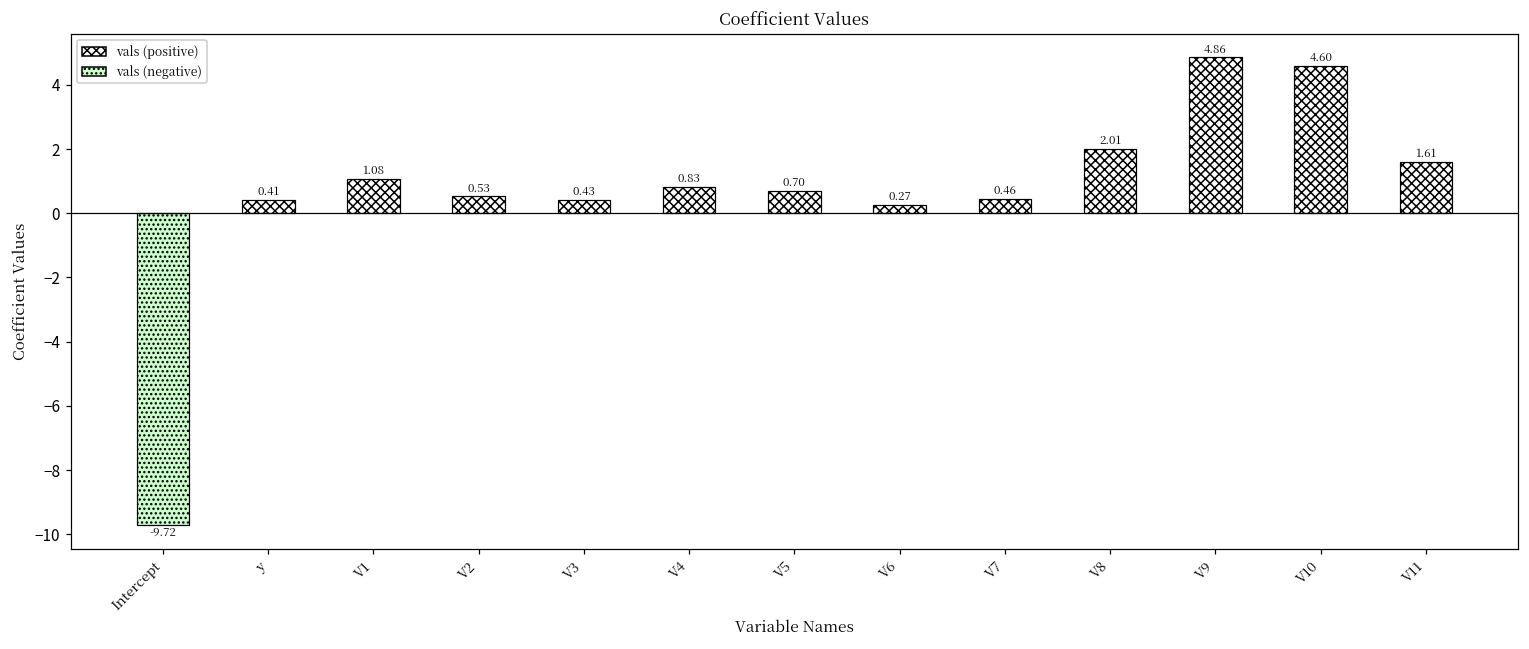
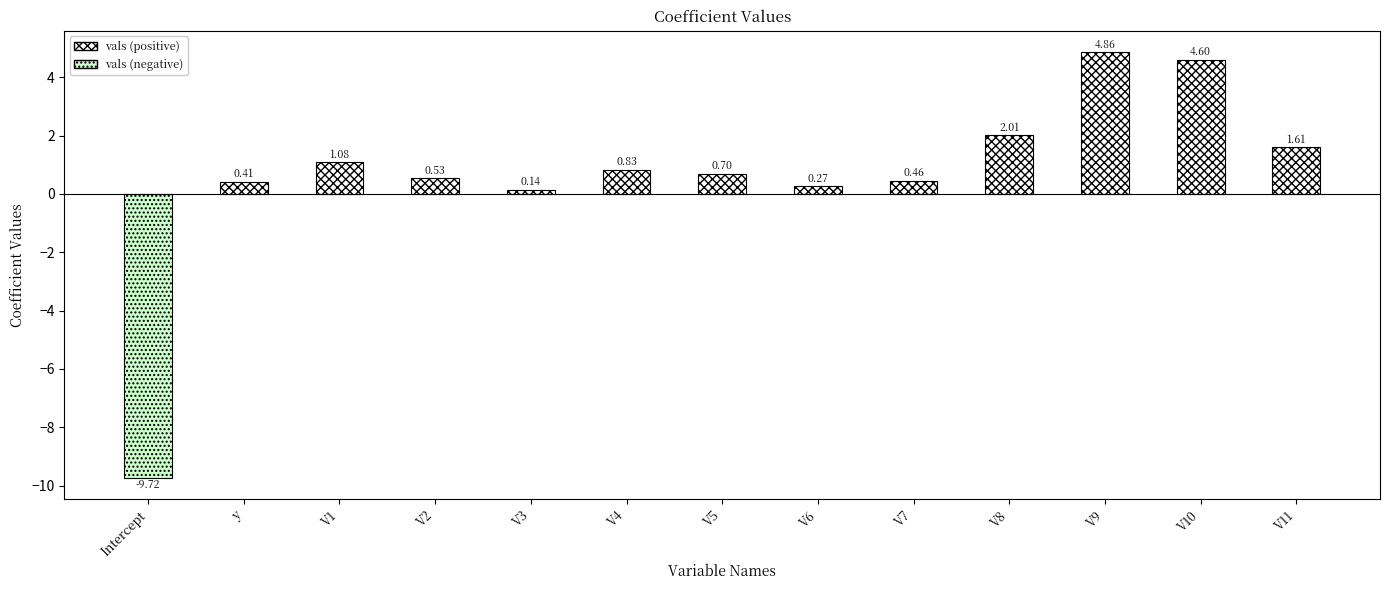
V3: 0.43 -> 0.14
